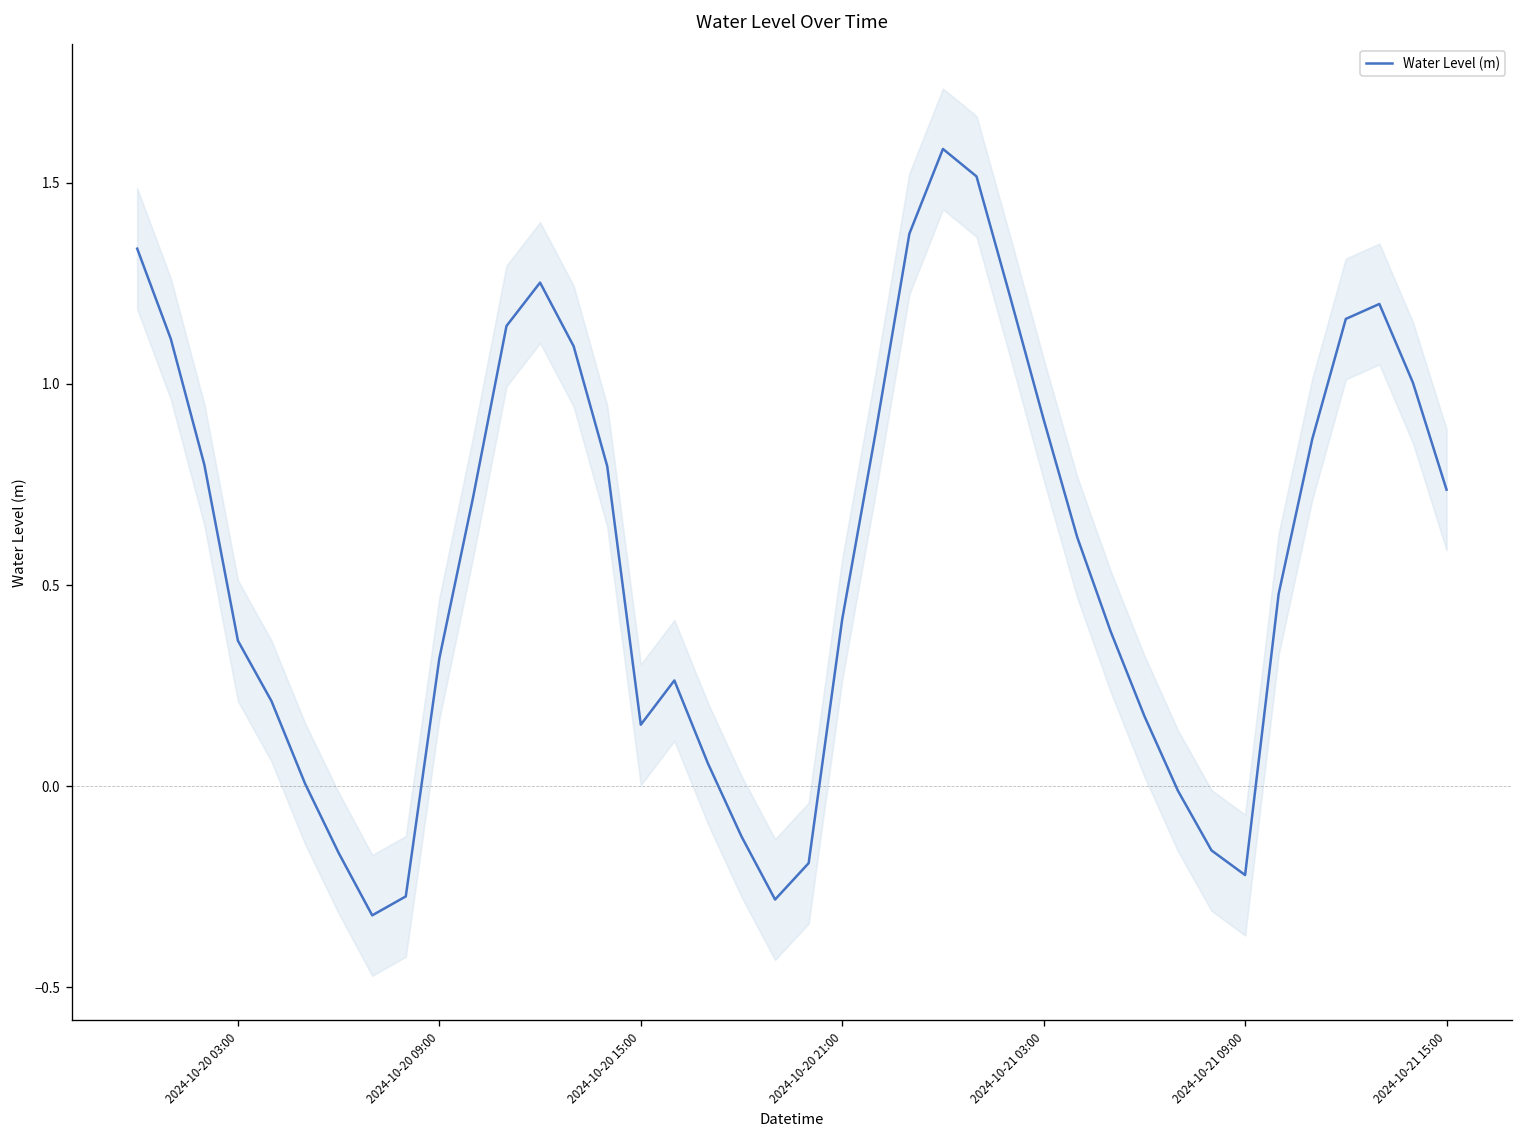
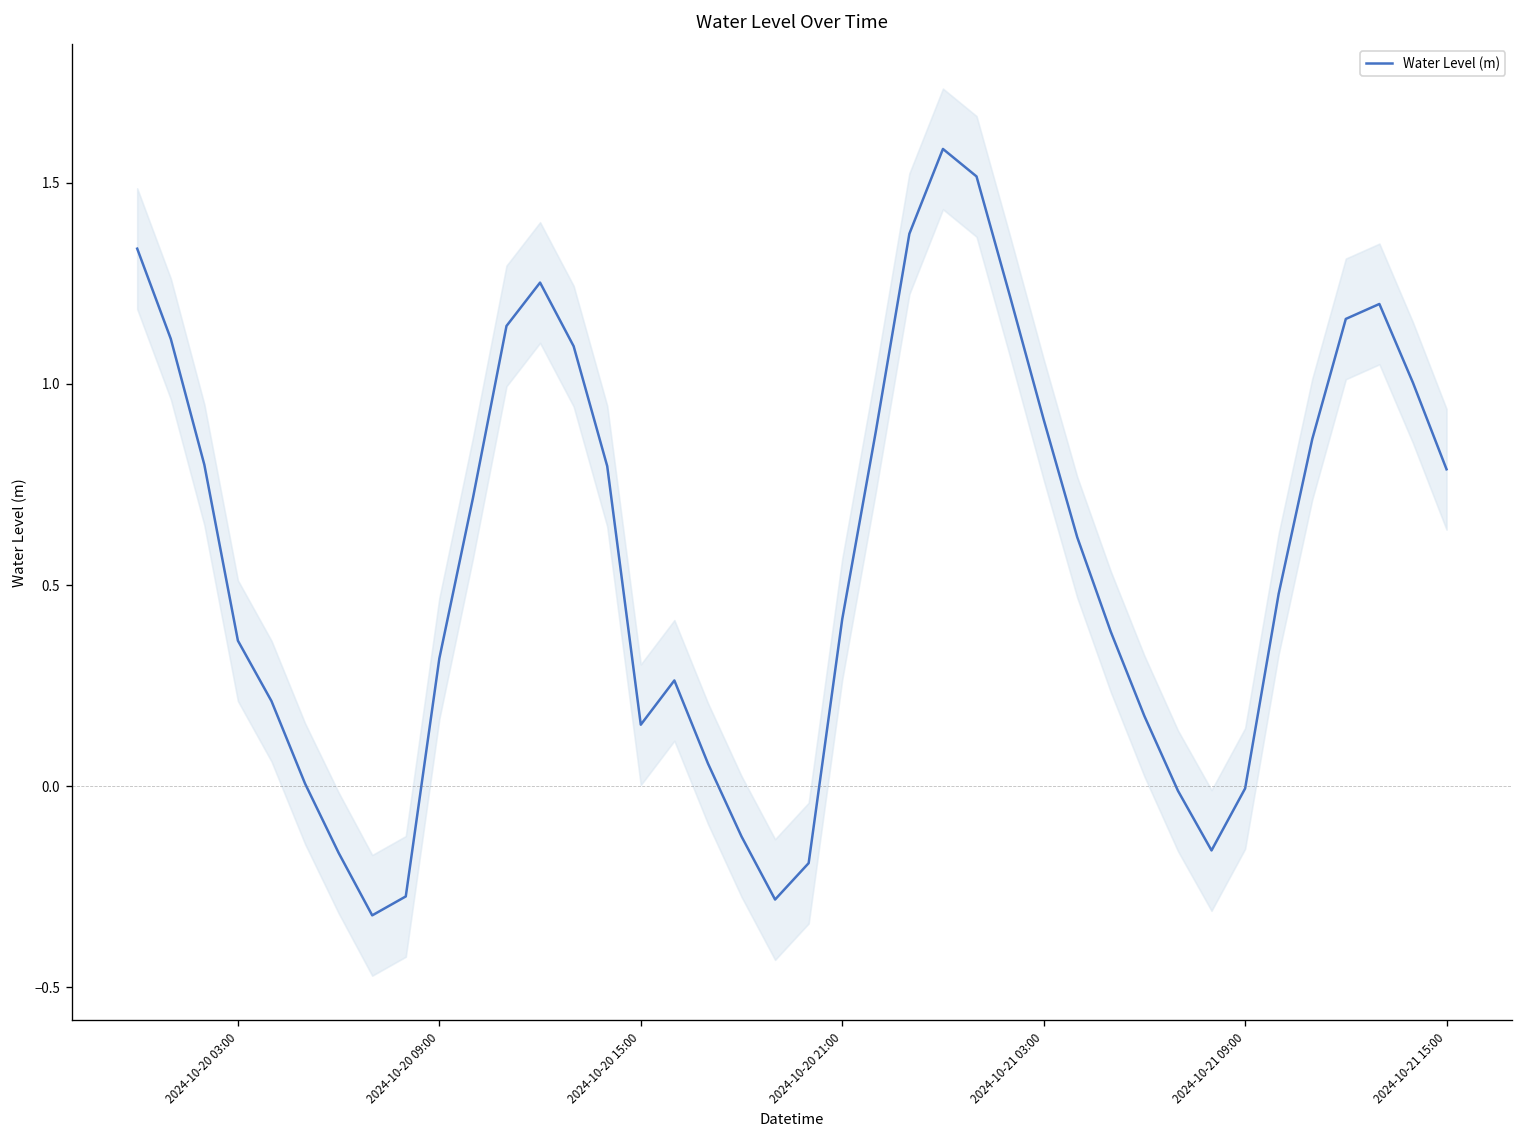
Water Level (m), 2024-10-21 09:00: -0.22 -> -0.01
Water Level (m), 2024-10-21 15:00: 0.74 -> 0.79
